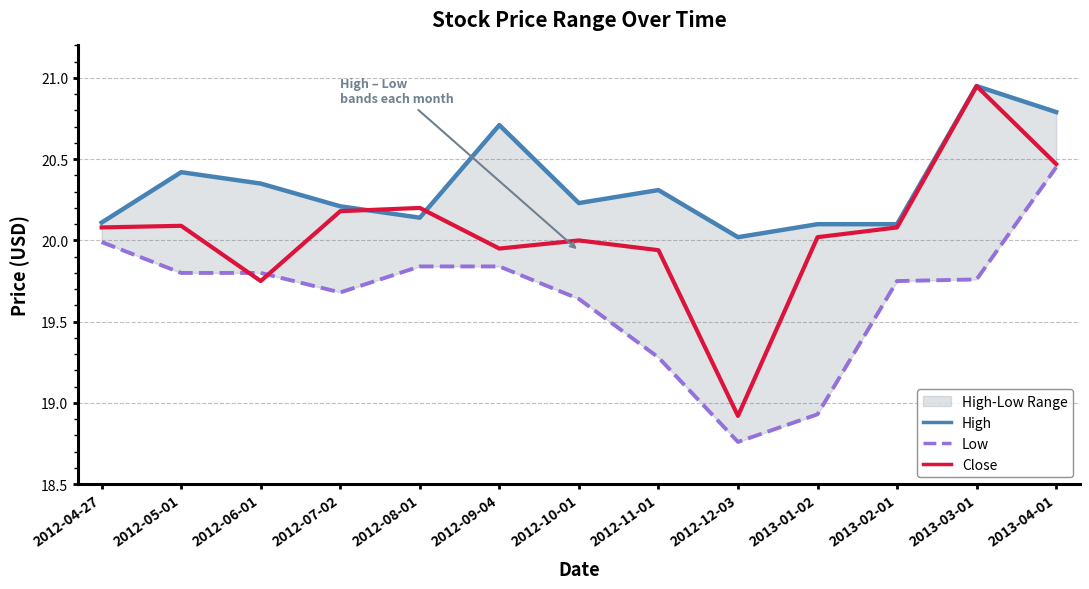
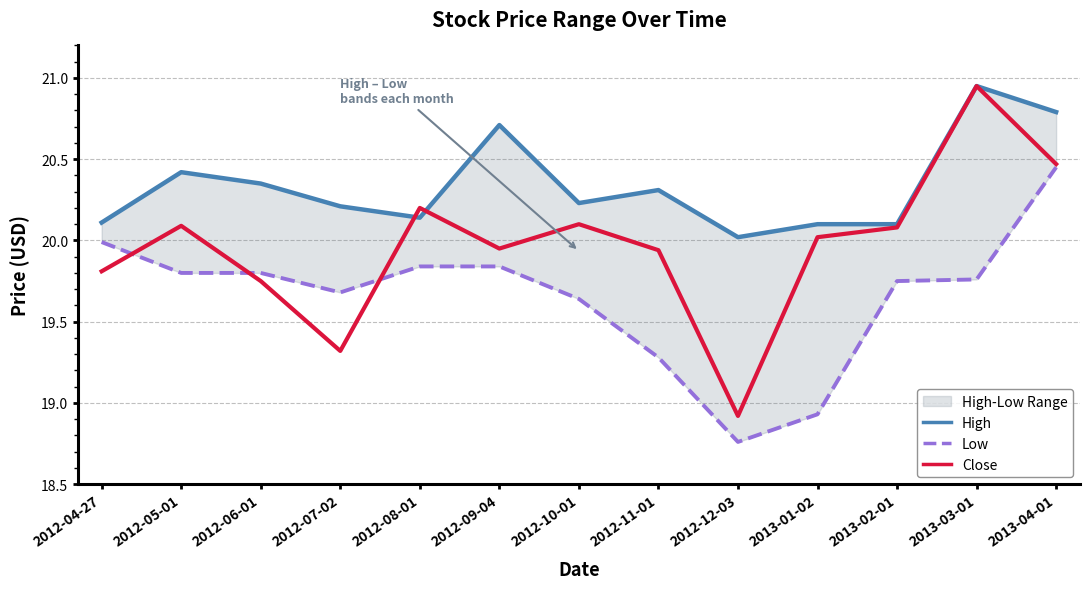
Close, 2012-04-27: 20.08 -> 19.81
Close, 2012-07-02: 20.18 -> 19.32
Close, 2012-10-01: 20.0 -> 20.1
